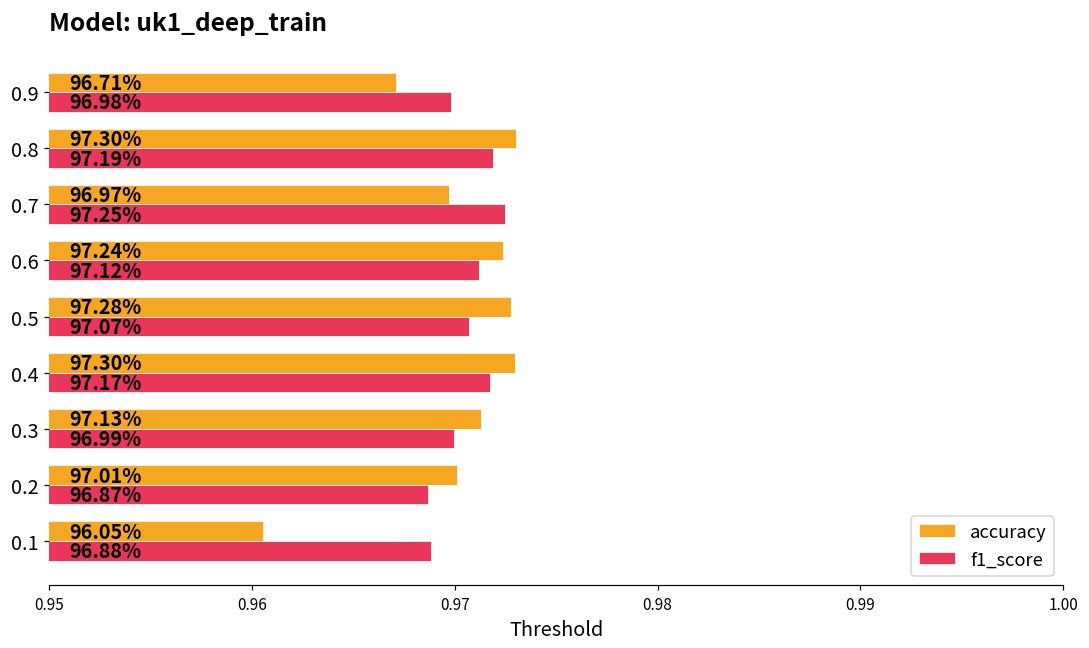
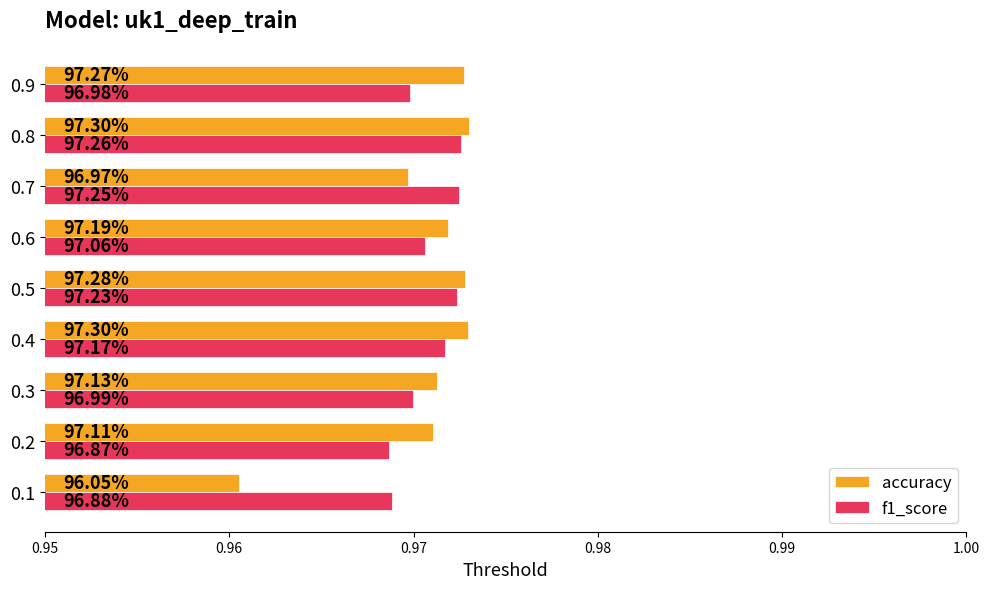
accuracy, 0.9: 96.71% -> 97.27%
f1_score, 0.8: 97.19% -> 97.26%
accuracy, 0.6: 97.24% -> 97.19%
f1_score, 0.6: 97.12% -> 97.06%
f1_score, 0.5: 97.07% -> 97.23%
accuracy, 0.2: 97.01% -> 97.11%
